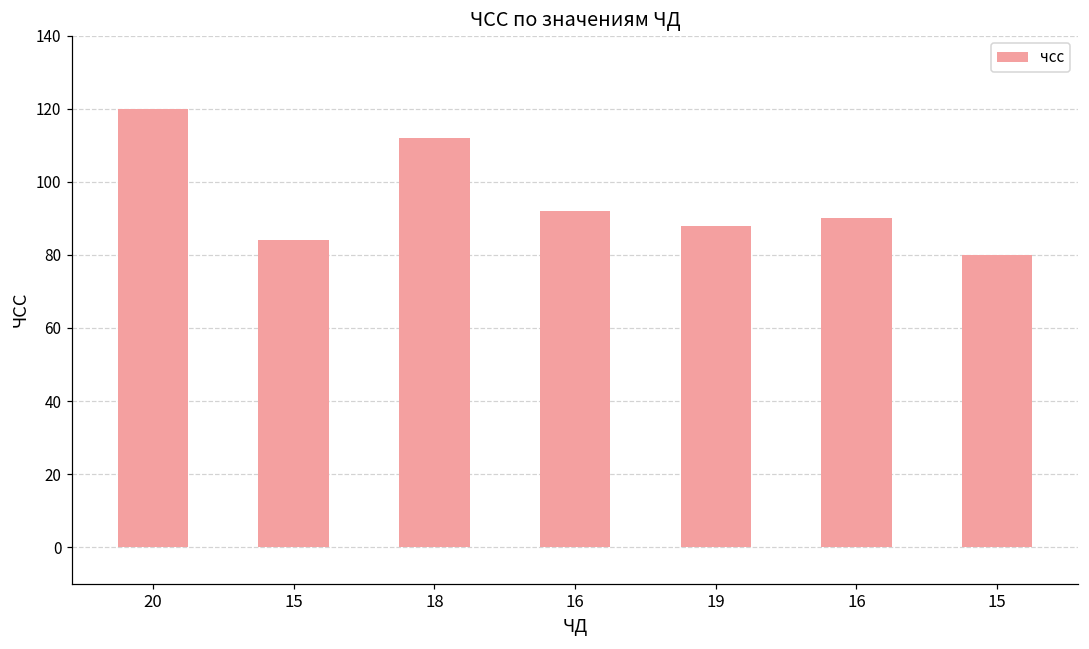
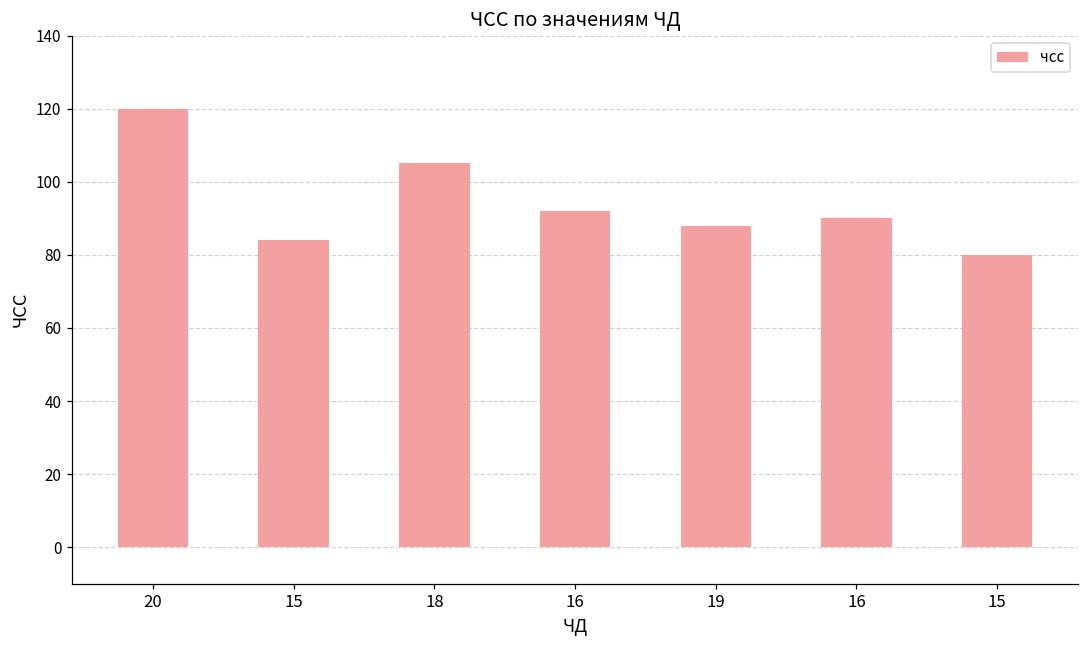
18: 112 -> 105
